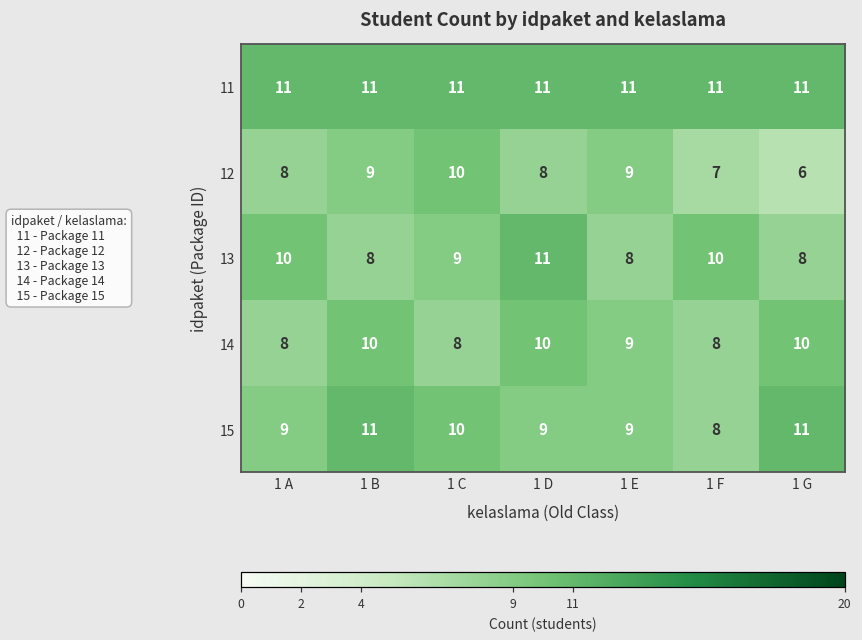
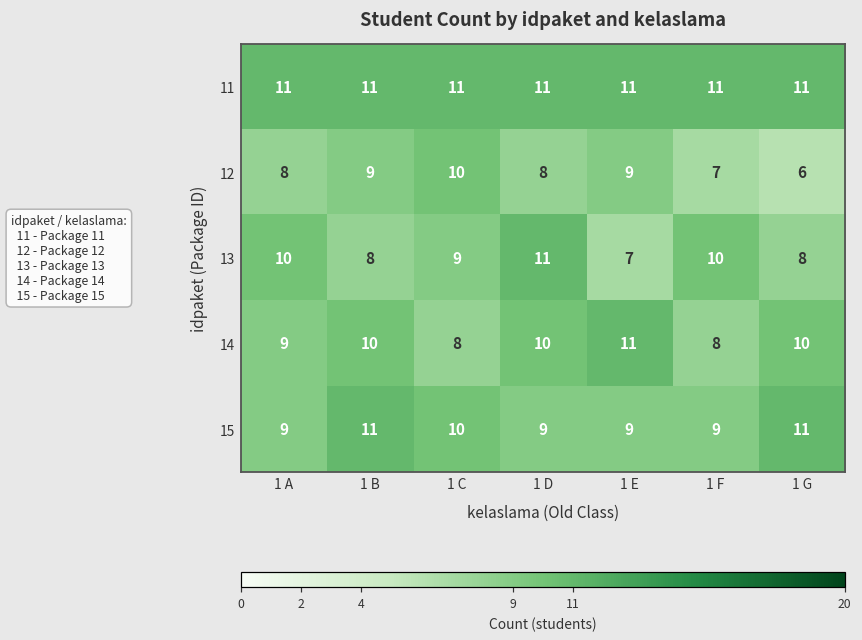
13, 1 E: 8 -> 7
14, 1 A: 8 -> 9
14, 1 E: 9 -> 11
15, 1 F: 8 -> 9
